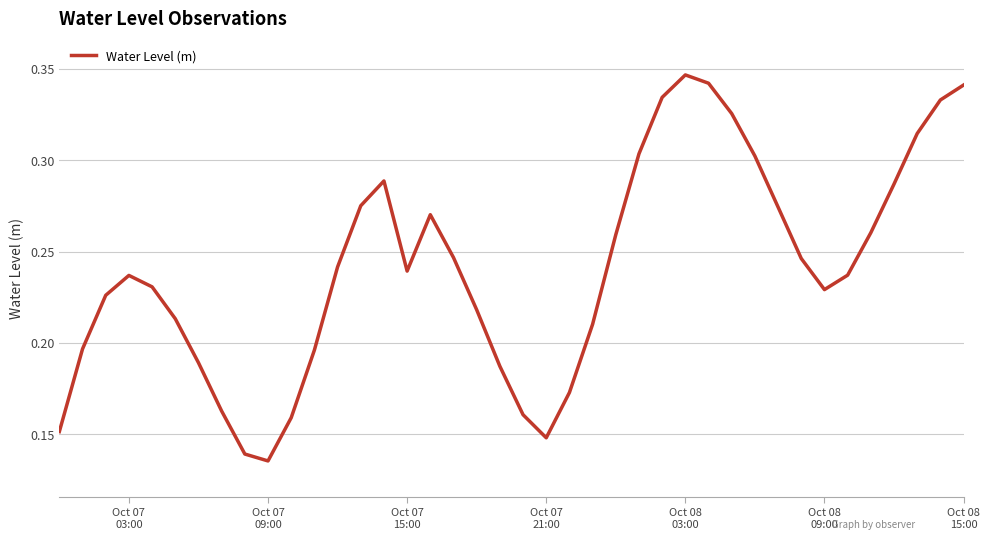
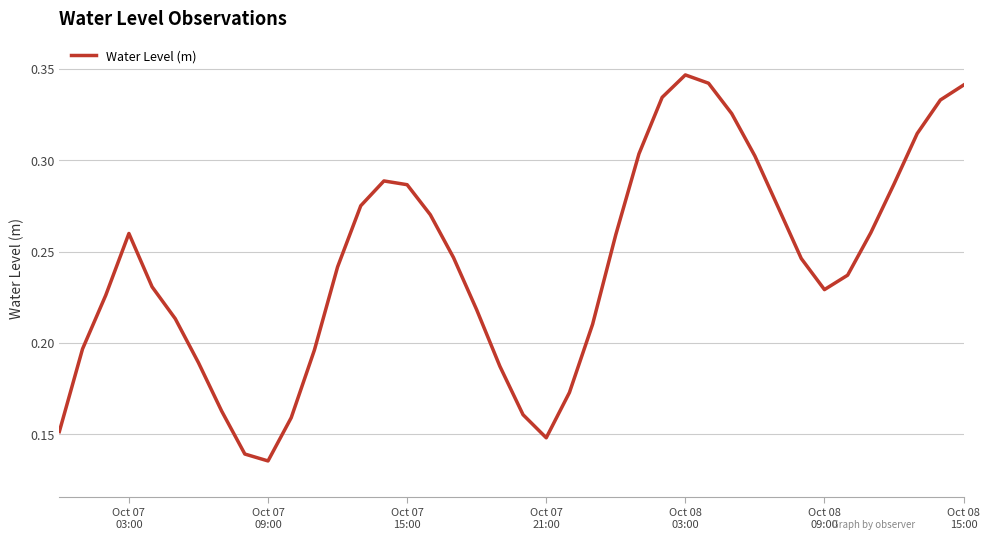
Oct 07 03:00: 0.237 -> 0.260
Oct 07 15:00: 0.239 -> 0.287
